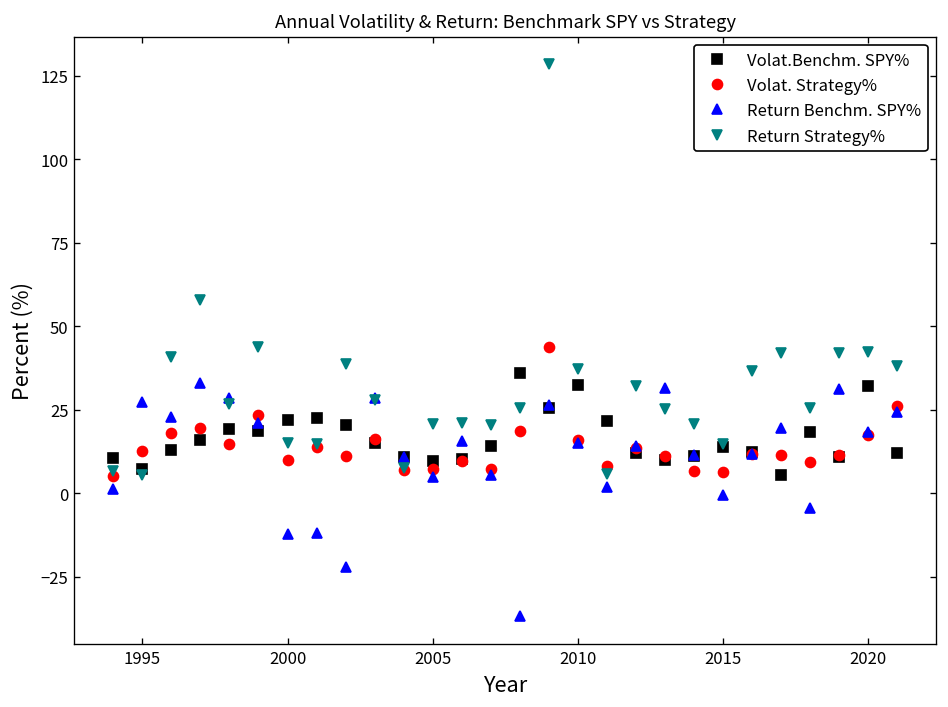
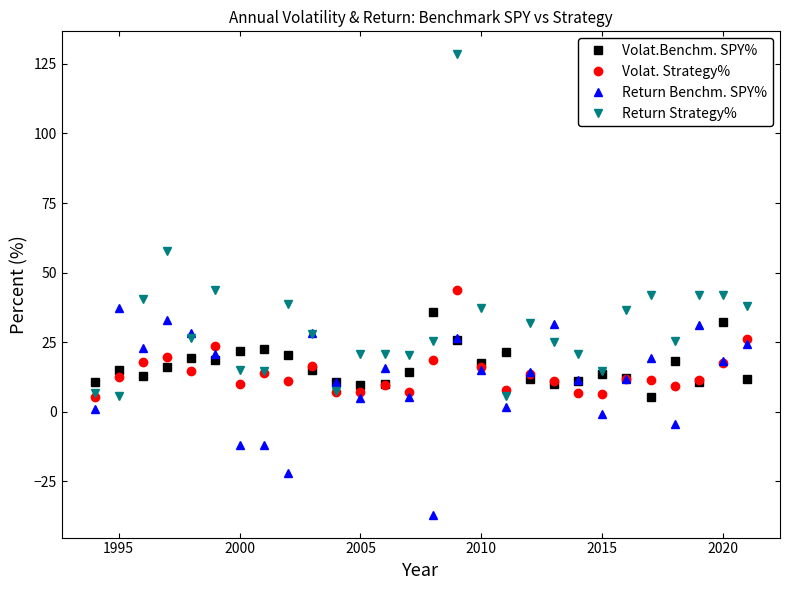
Volat.Benchm. SPY%, 1995: 7 -> 15
Return Benchm. SPY%, 1995: 27 -> 37
Volat.Benchm. SPY%, 2010: 32 -> 17
